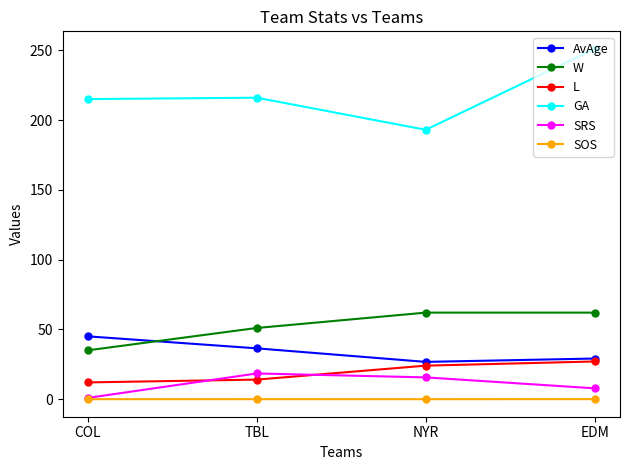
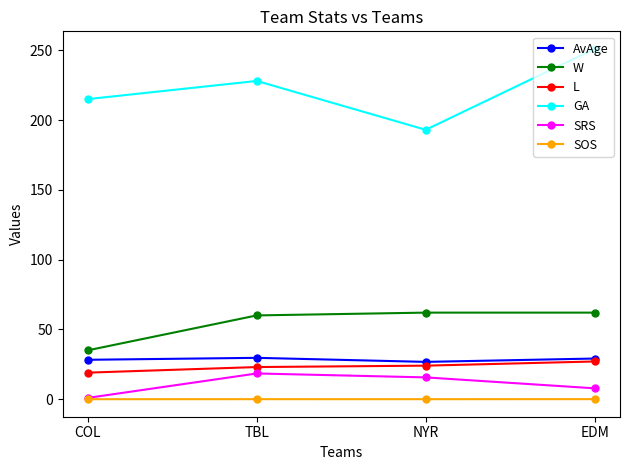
AvAge, COL: 45 -> 28
L, COL: 12 -> 19
AvAge, TBL: 36 -> 30
W, TBL: 51 -> 60
L, TBL: 14 -> 23
GA, TBL: 216 -> 228
